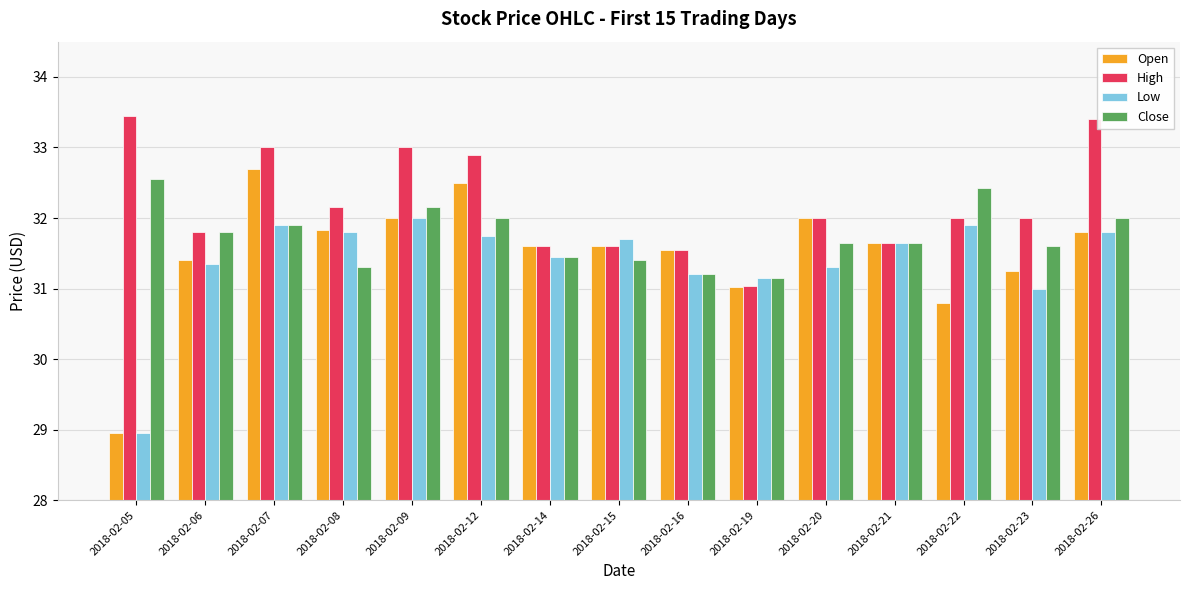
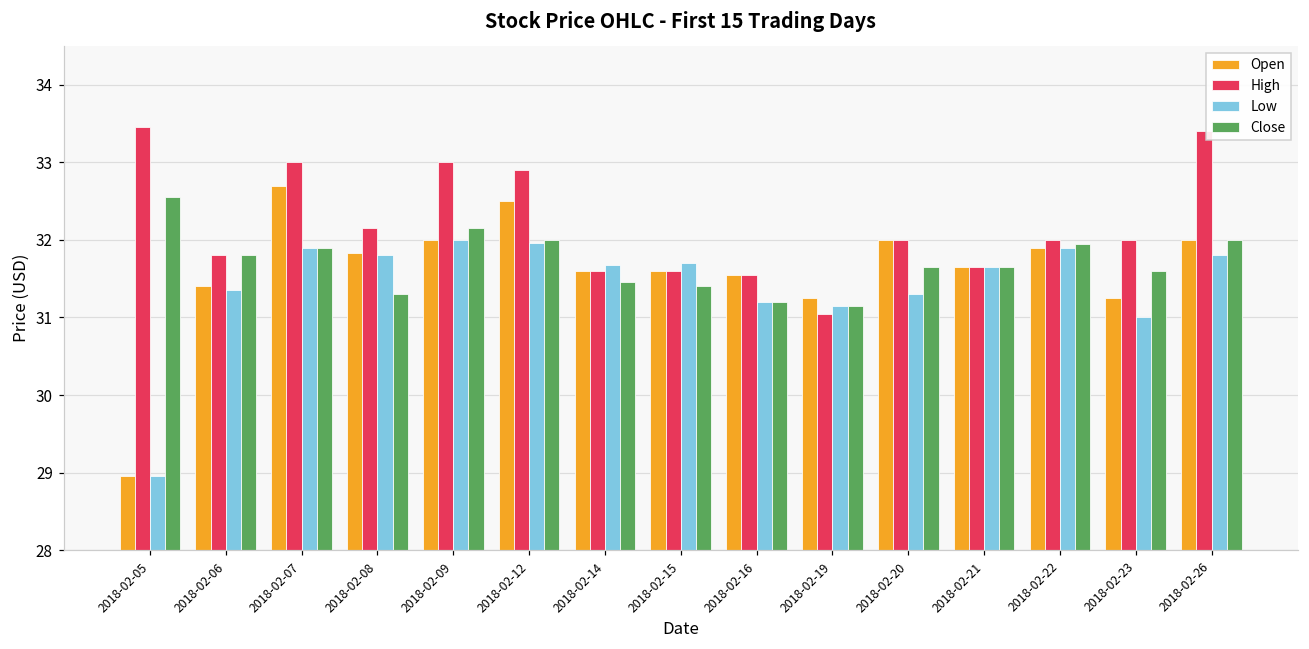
Low, 2018-02-12: 31.8 -> 32.0
Low, 2018-02-14: 31.5 -> 31.7
Open, 2018-02-19: 31.0 -> 31.3
Open, 2018-02-22: 30.8 -> 31.9
Close, 2018-02-22: 32.4 -> 32.0
Open, 2018-02-26: 31.8 -> 32.0
